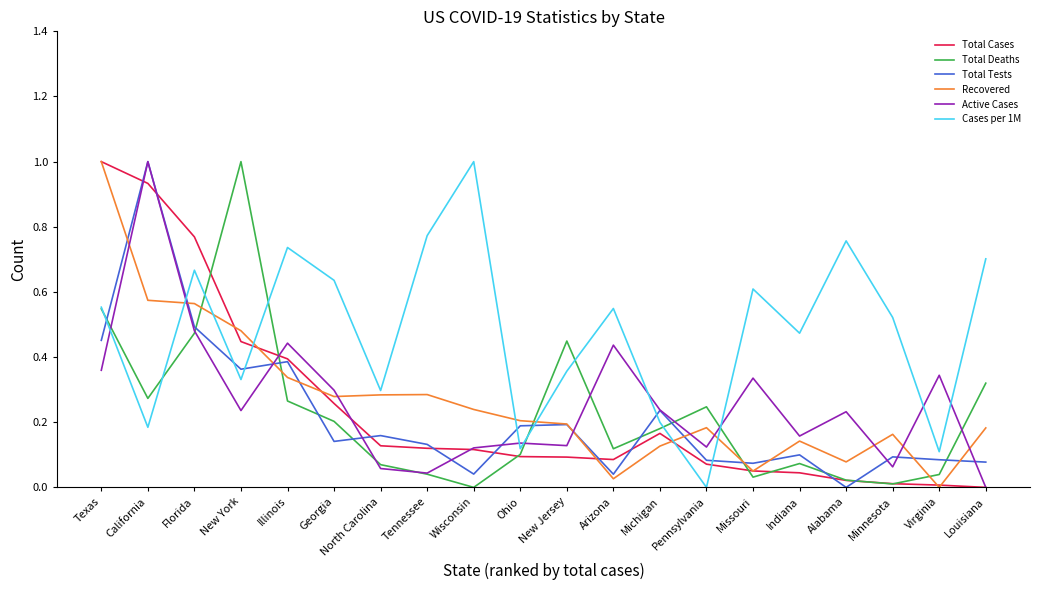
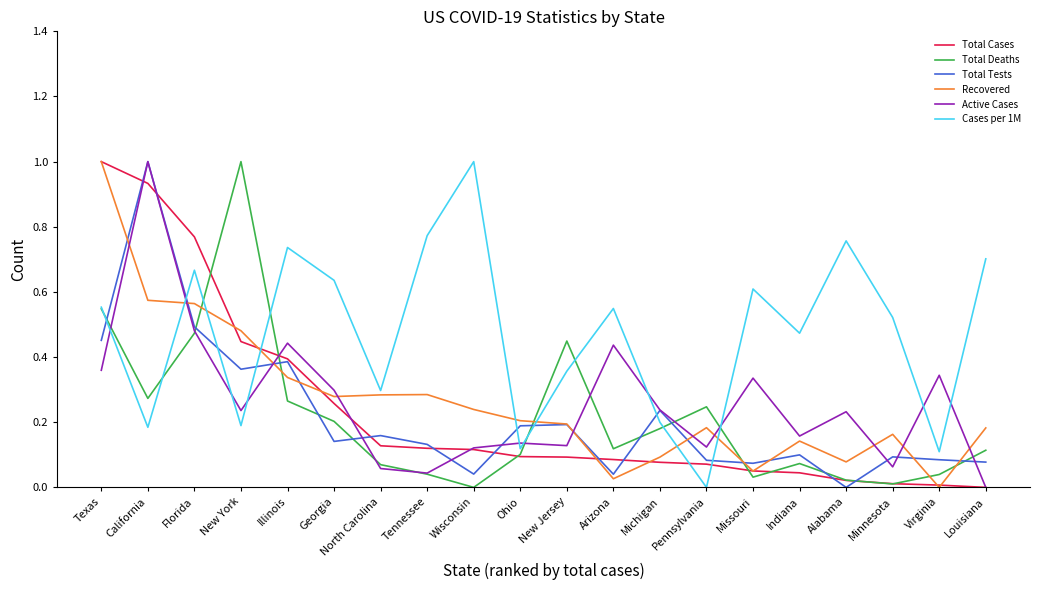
Cases per 1M, New York: 0.33 -> 0.19
Total Cases, Michigan: 0.17 -> 0.08
Recovered, Michigan: 0.13 -> 0.09
Total Deaths, Louisiana: 0.32 -> 0.11
